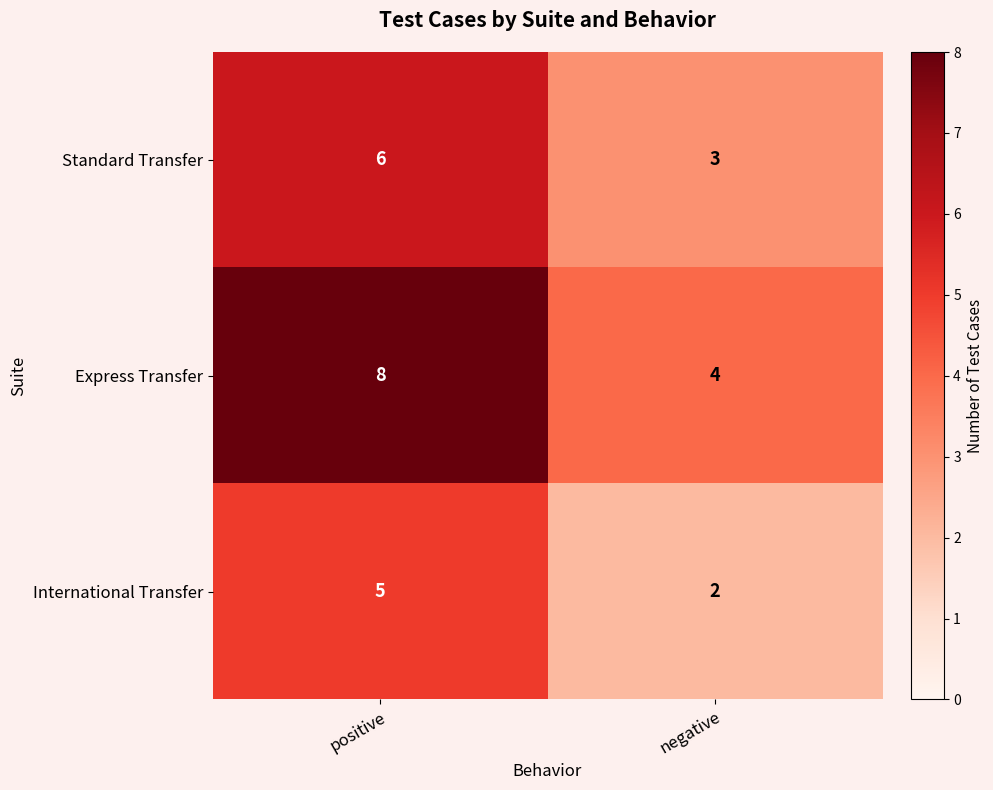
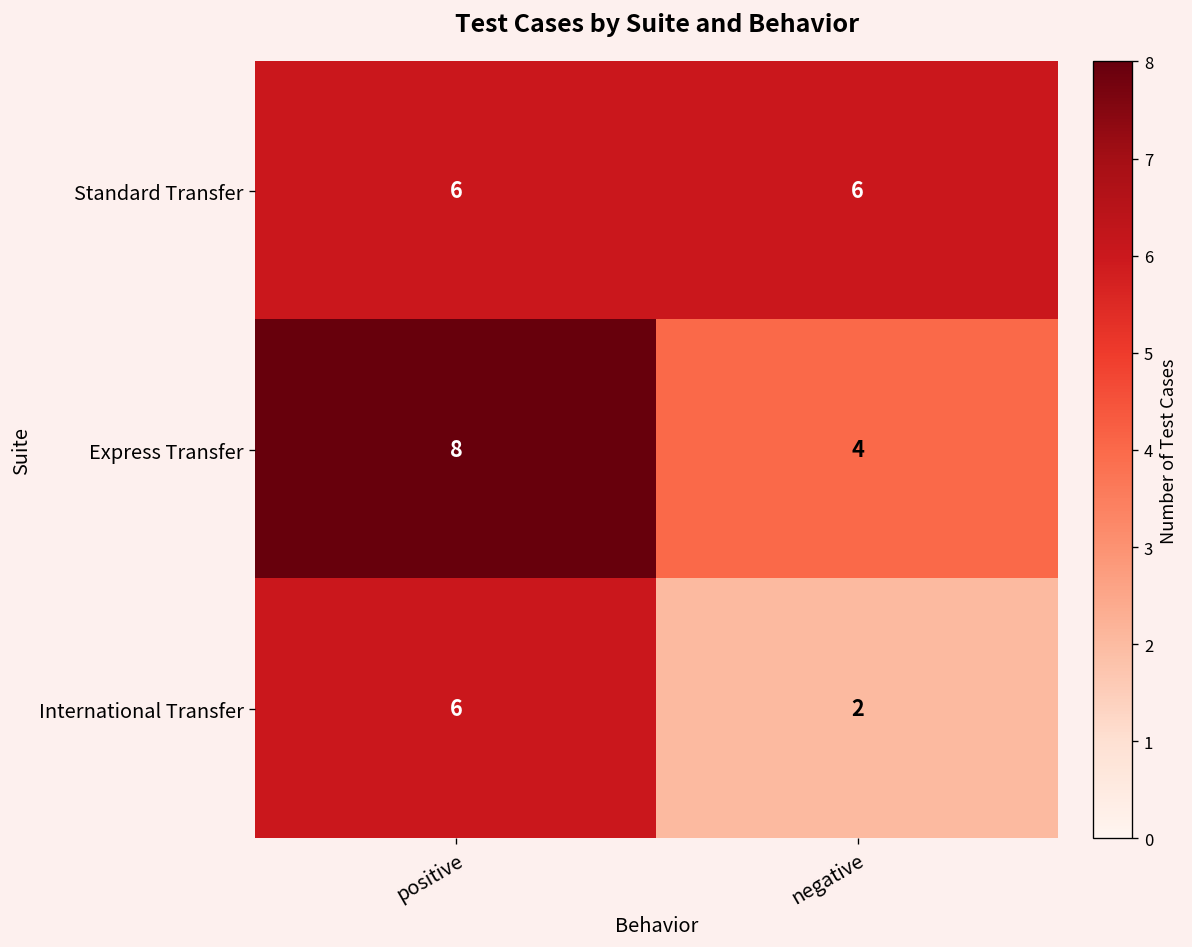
Standard Transfer, negative: 3 -> 6
International Transfer, positive: 5 -> 6
